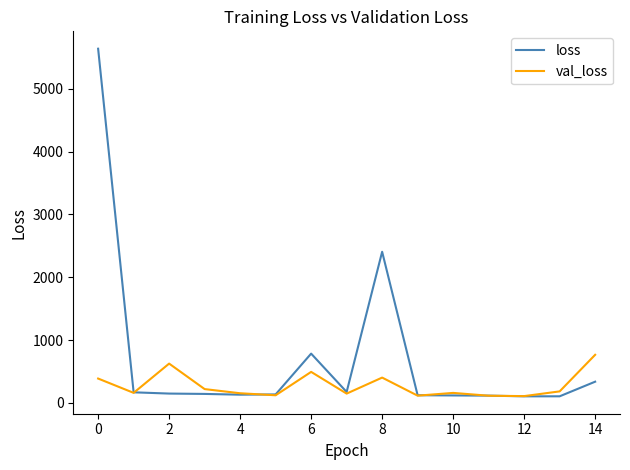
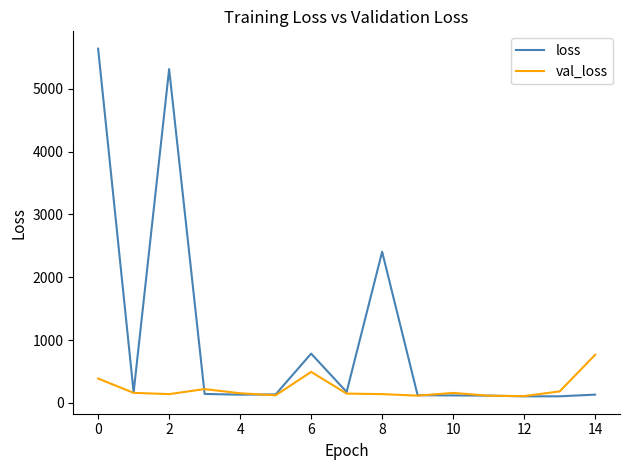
loss, 2: 100 -> 5300
val_loss, 2: 600 -> 100
val_loss, 8: 400 -> 100
loss, 14: 300 -> 100
